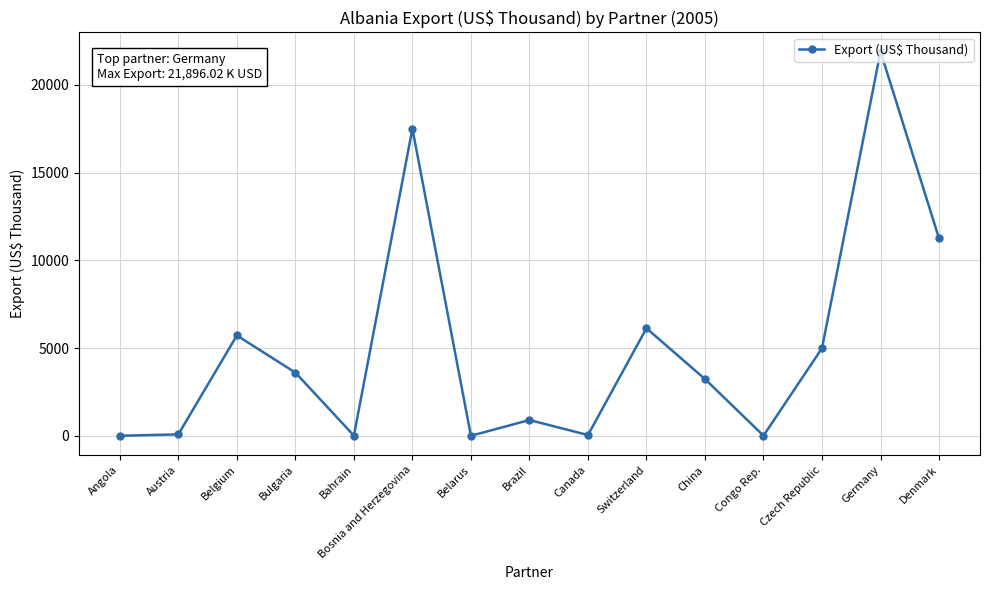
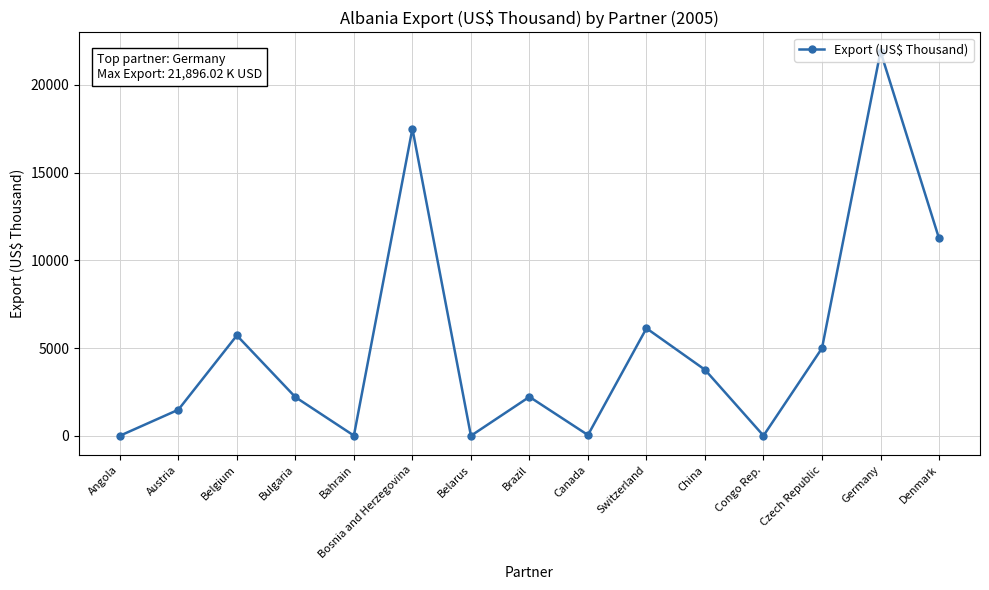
Austria: 100 -> 1500
Bulgaria: 3600 -> 2200
Brazil: 900 -> 2200
China: 3200 -> 3800
